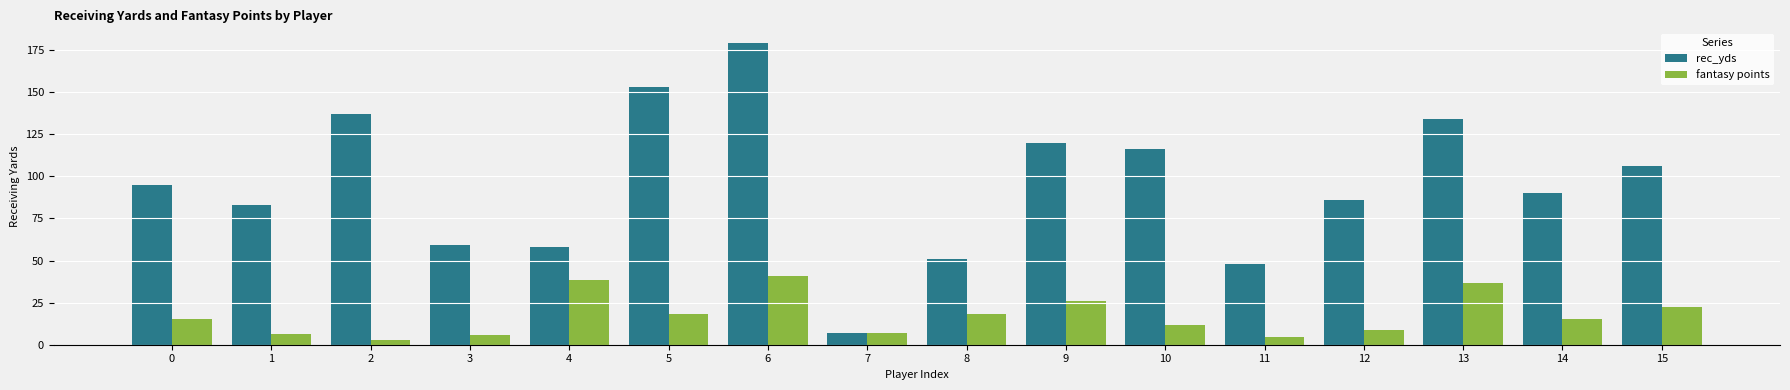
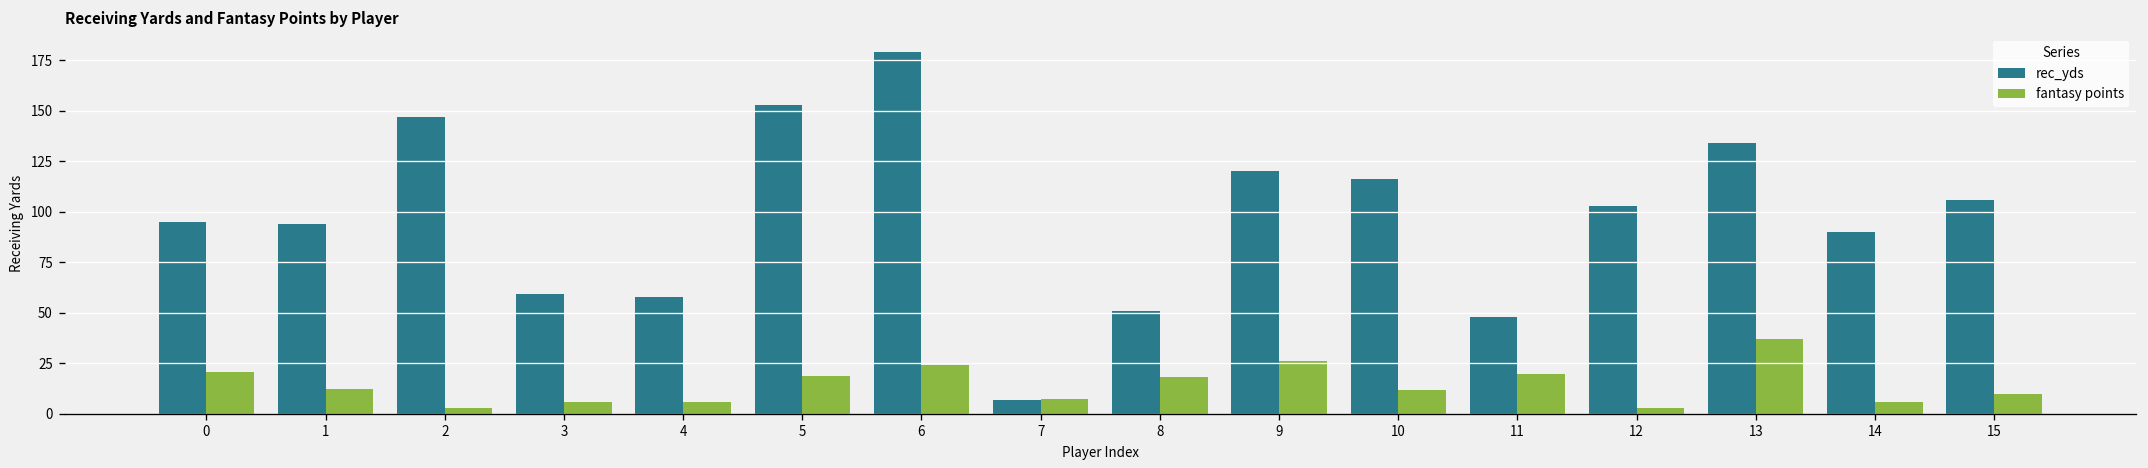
fantasy points, 0: 15 -> 21
rec_yds, 1: 83 -> 94
fantasy points, 1: 7 -> 12
rec_yds, 2: 137 -> 147
fantasy points, 4: 39 -> 6
fantasy points, 6: 41 -> 24
fantasy points, 11: 5 -> 20
rec_yds, 12: 86 -> 103
fantasy points, 12: 9 -> 3
fantasy points, 14: 15 -> 6
fantasy points, 15: 23 -> 10
